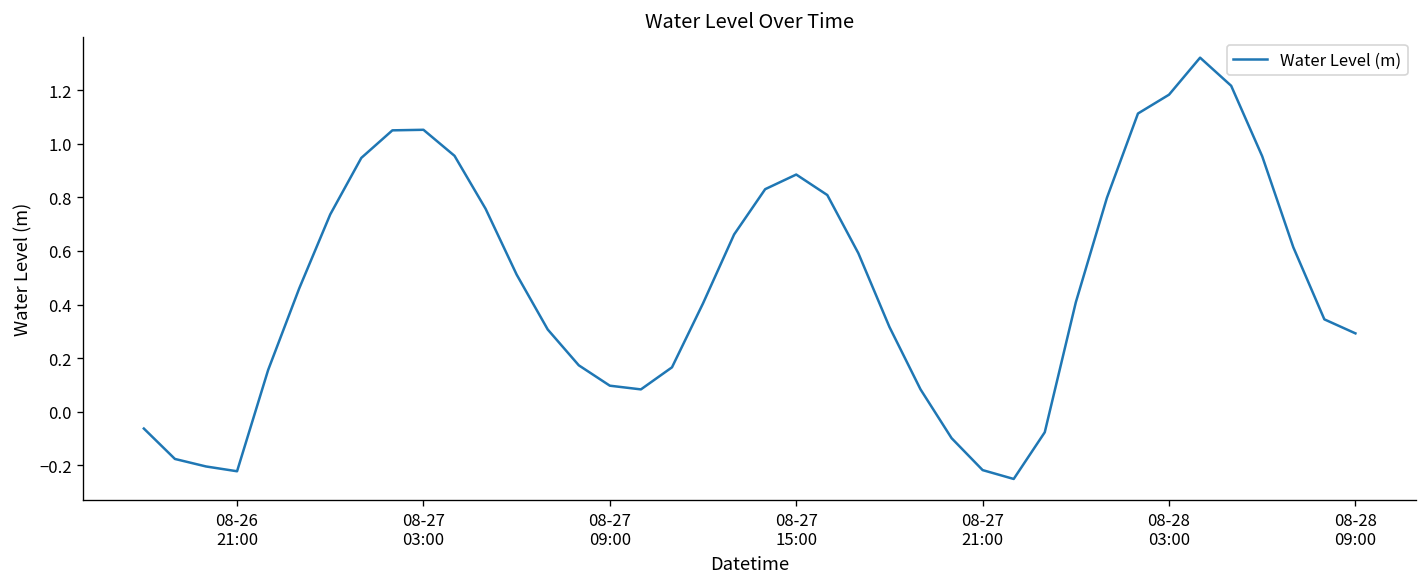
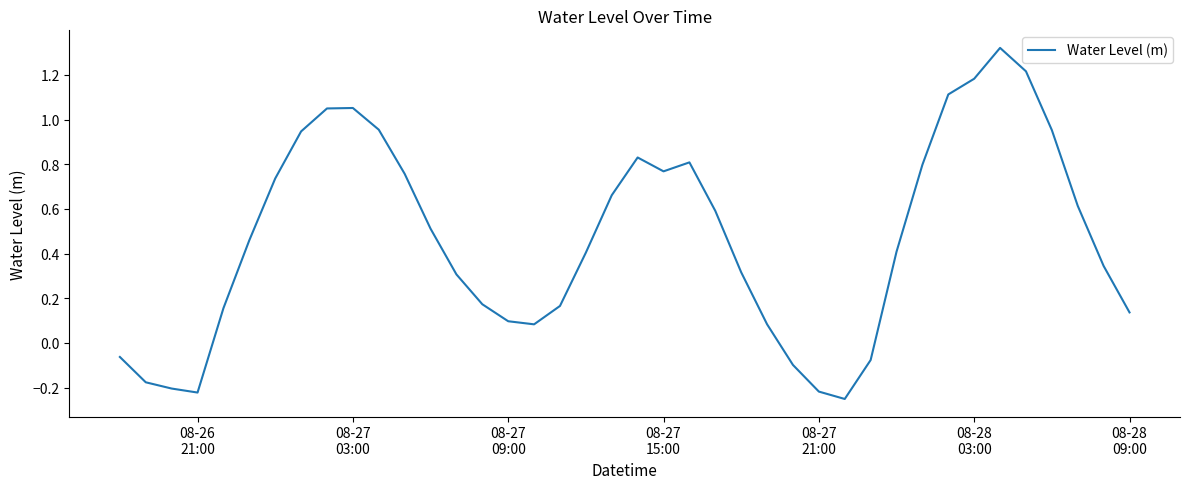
08-27 15:00: 0.89 -> 0.77
08-28 09:00: 0.29 -> 0.14
